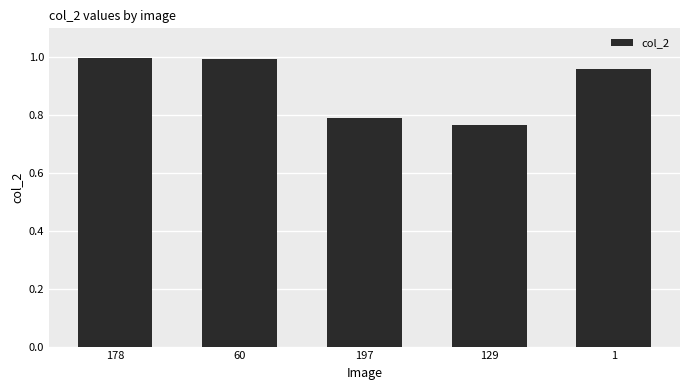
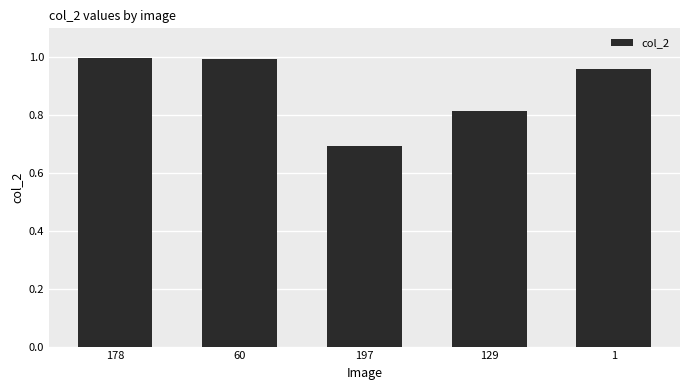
197: 0.79 -> 0.69
129: 0.77 -> 0.81
